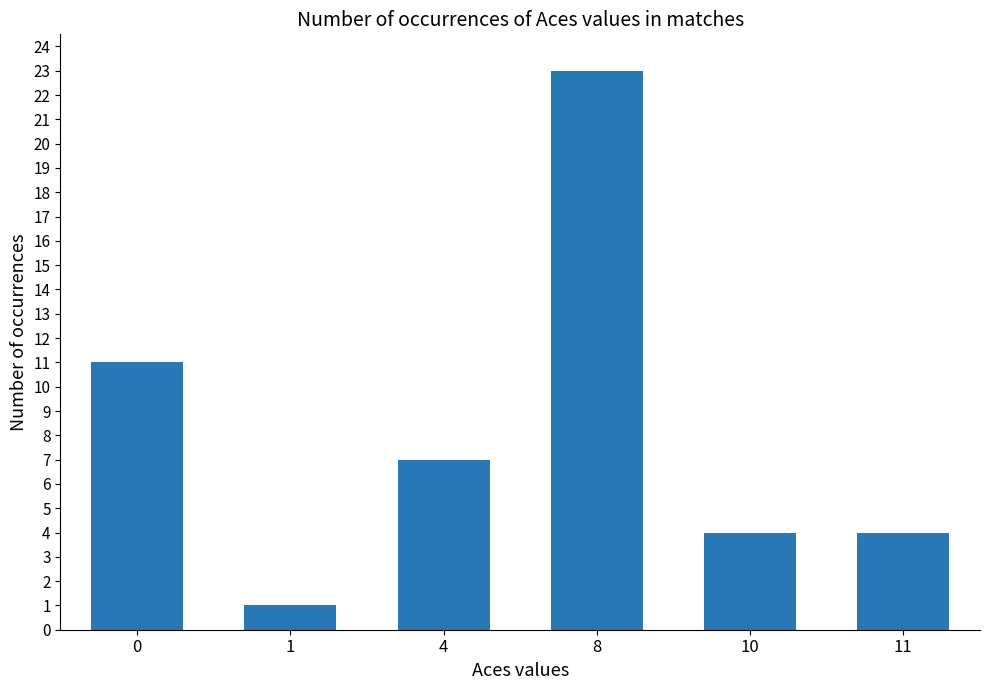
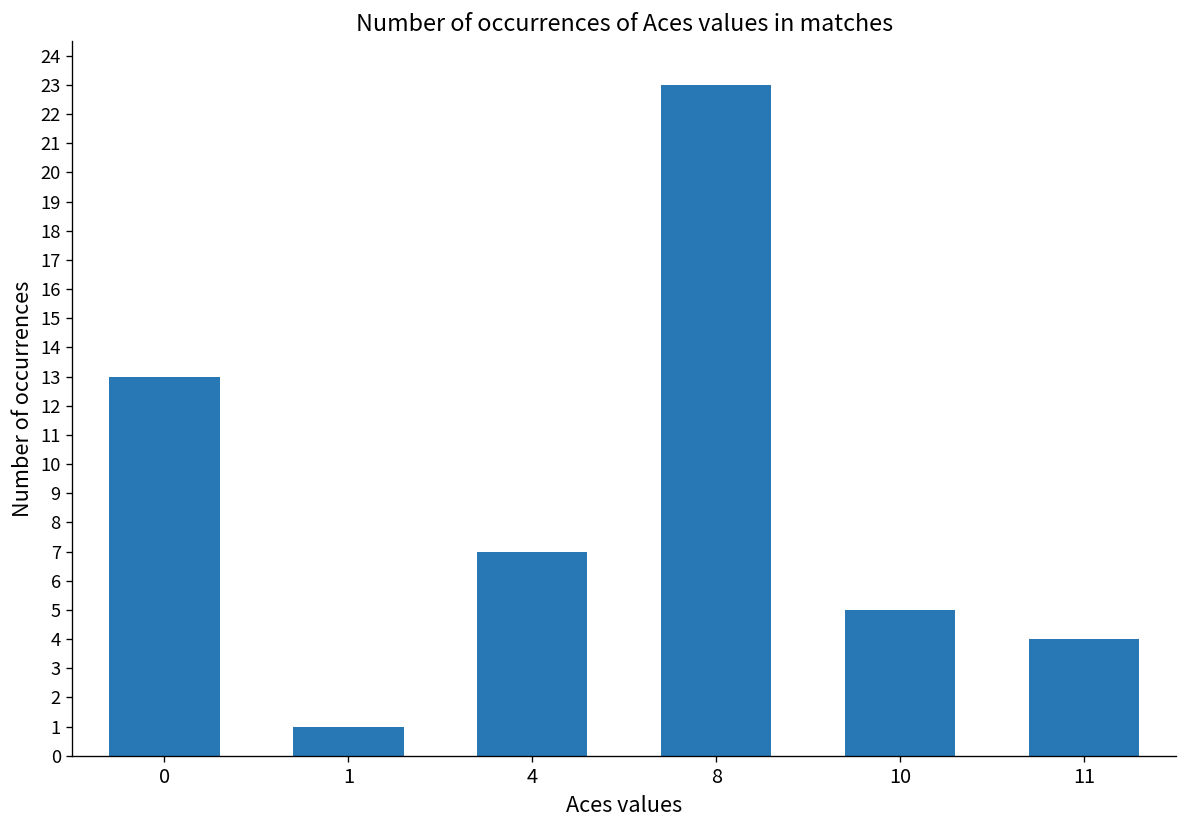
0: 11 -> 13
10: 4 -> 5
